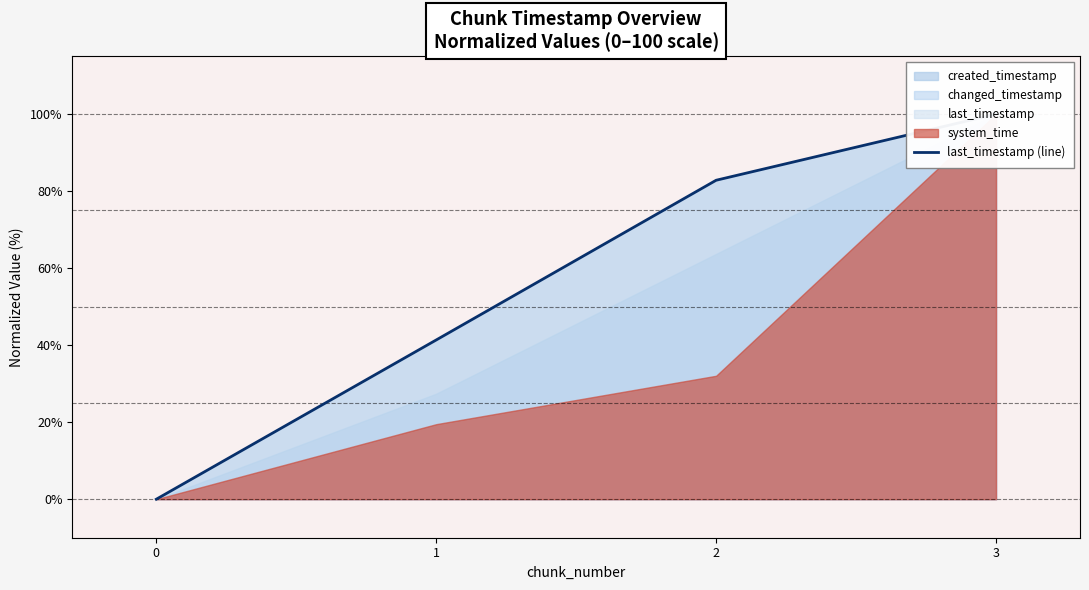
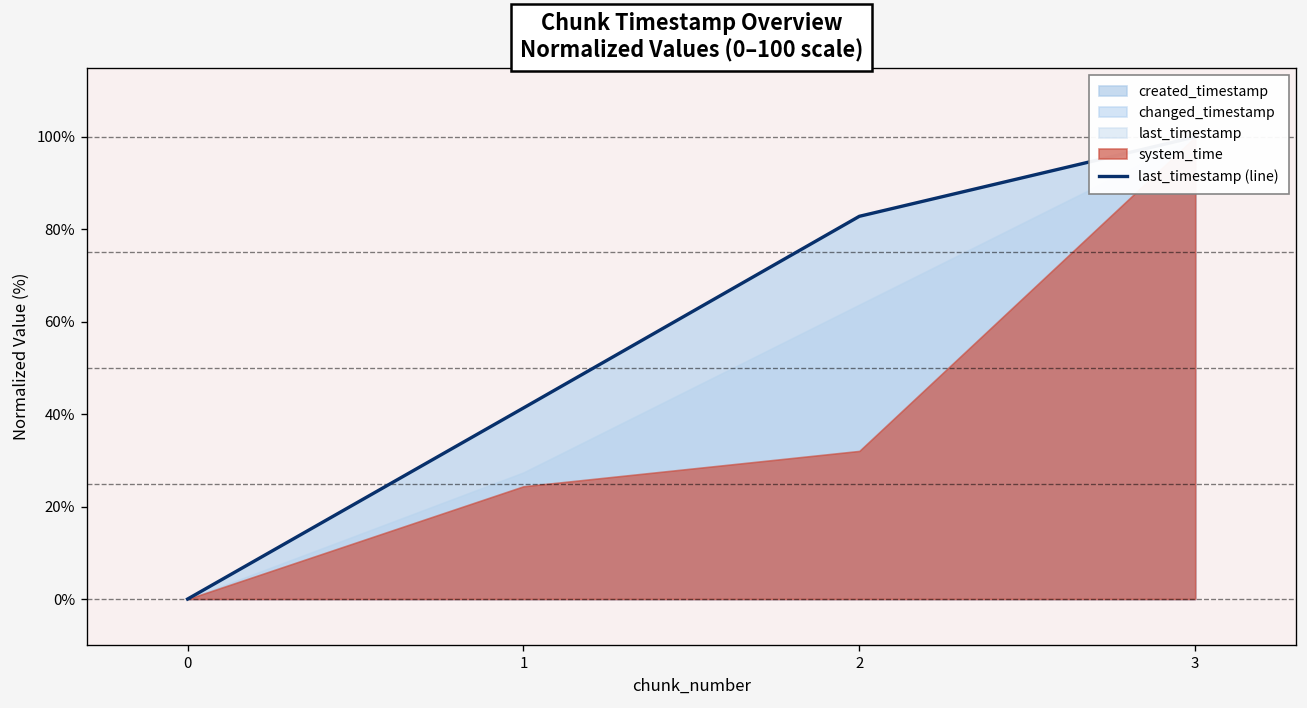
system_time, 1: 19% -> 24%
